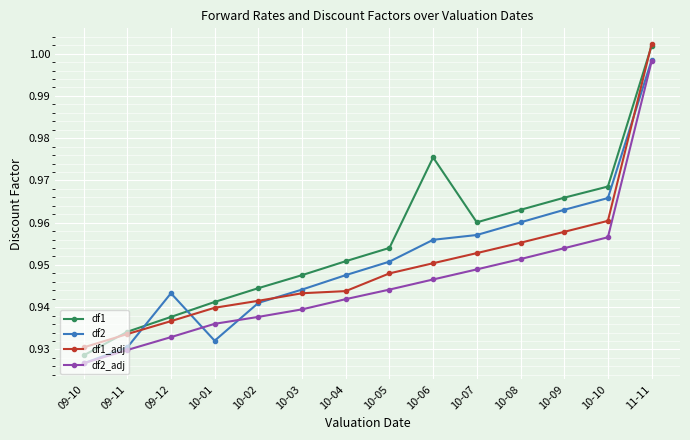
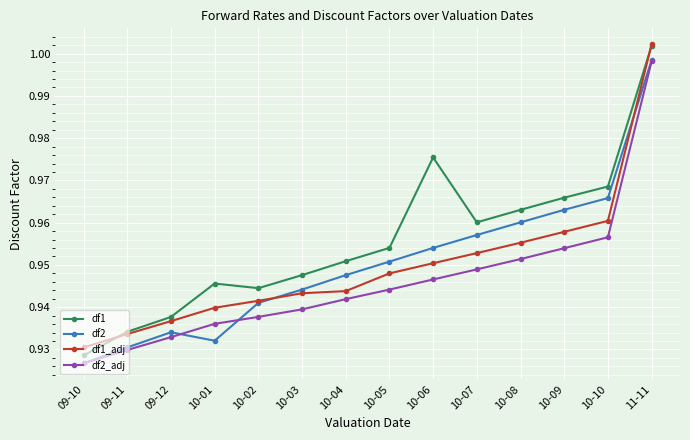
df2, 09-12: 0.943 -> 0.934
df1, 10-01: 0.941 -> 0.946
df2, 10-06: 0.956 -> 0.954
